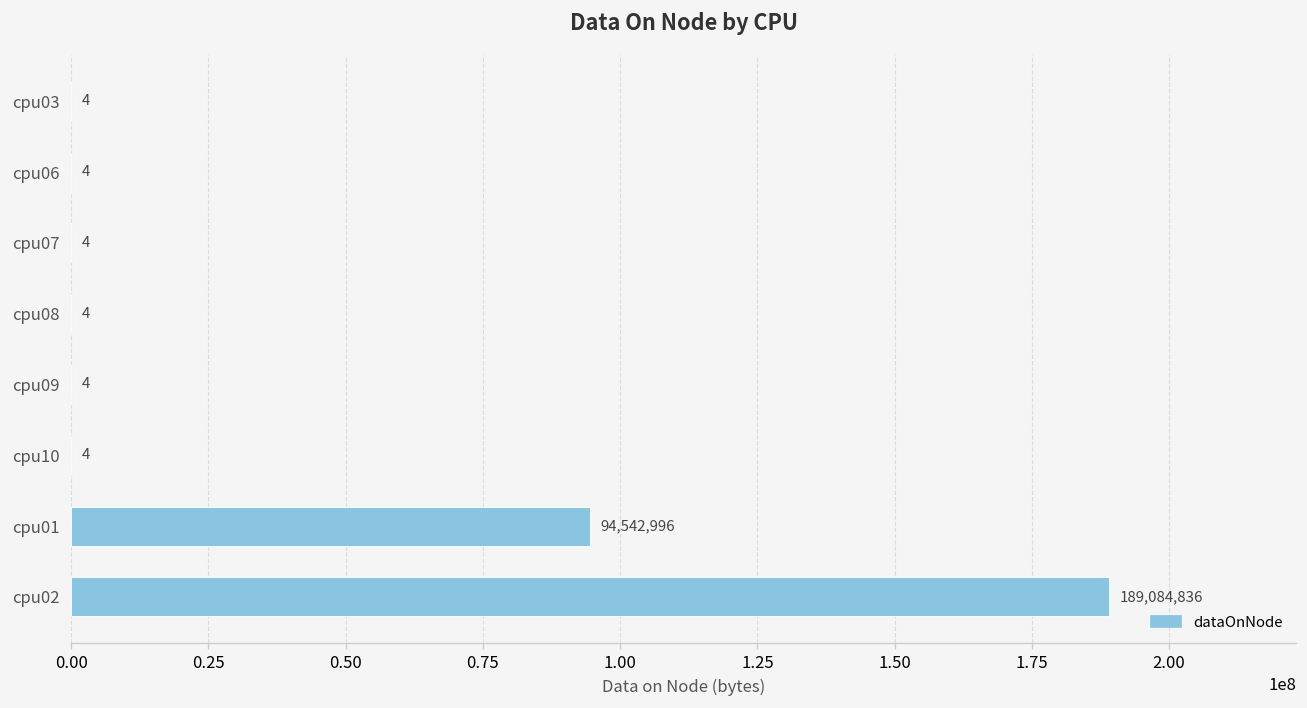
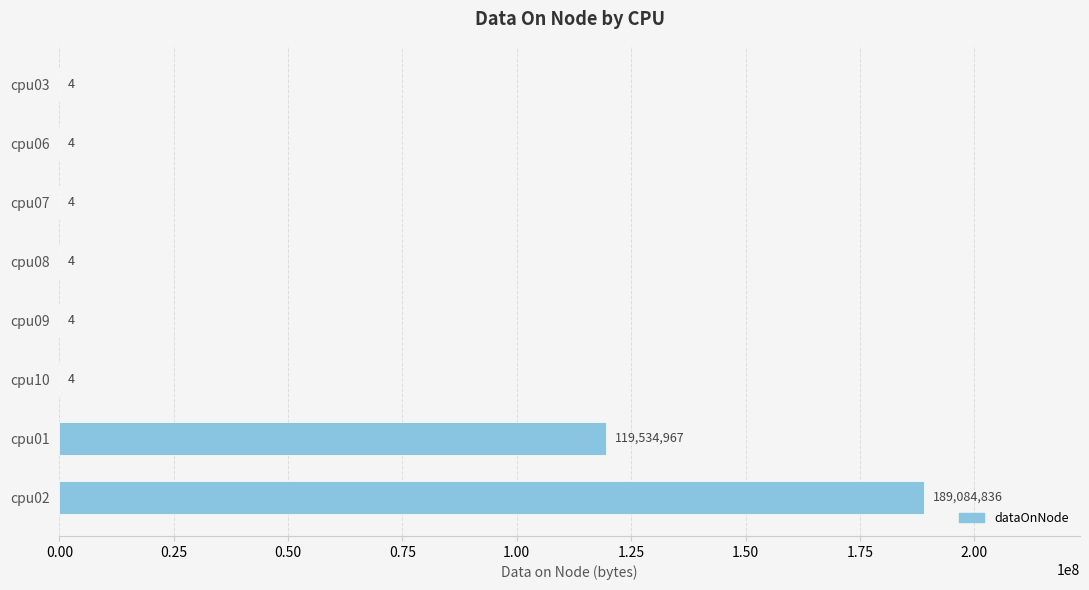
cpu01: 94,542,996 -> 119,534,967
